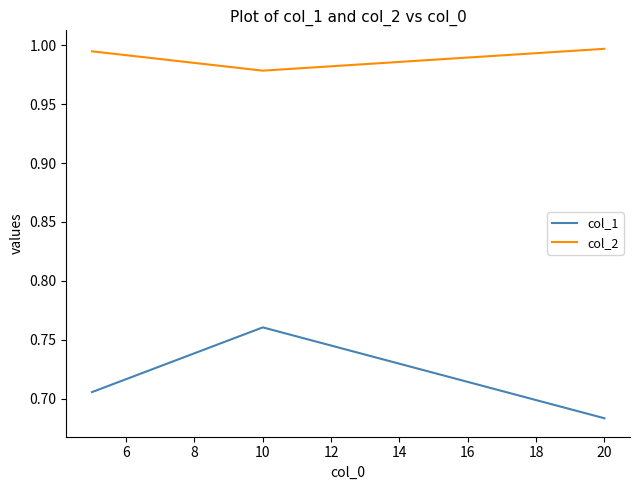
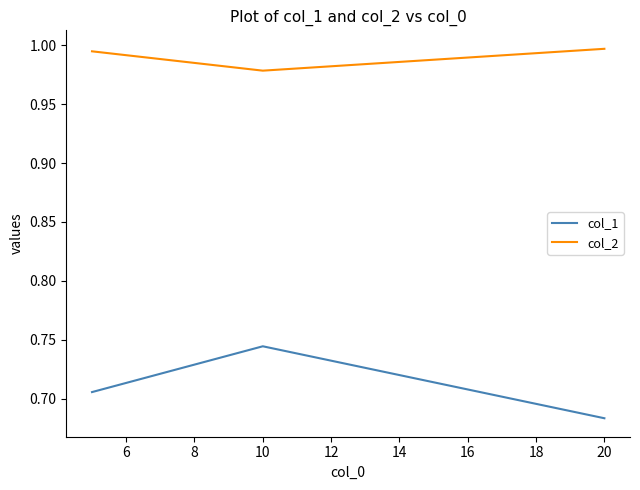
col_1, 10: 0.760 -> 0.744
